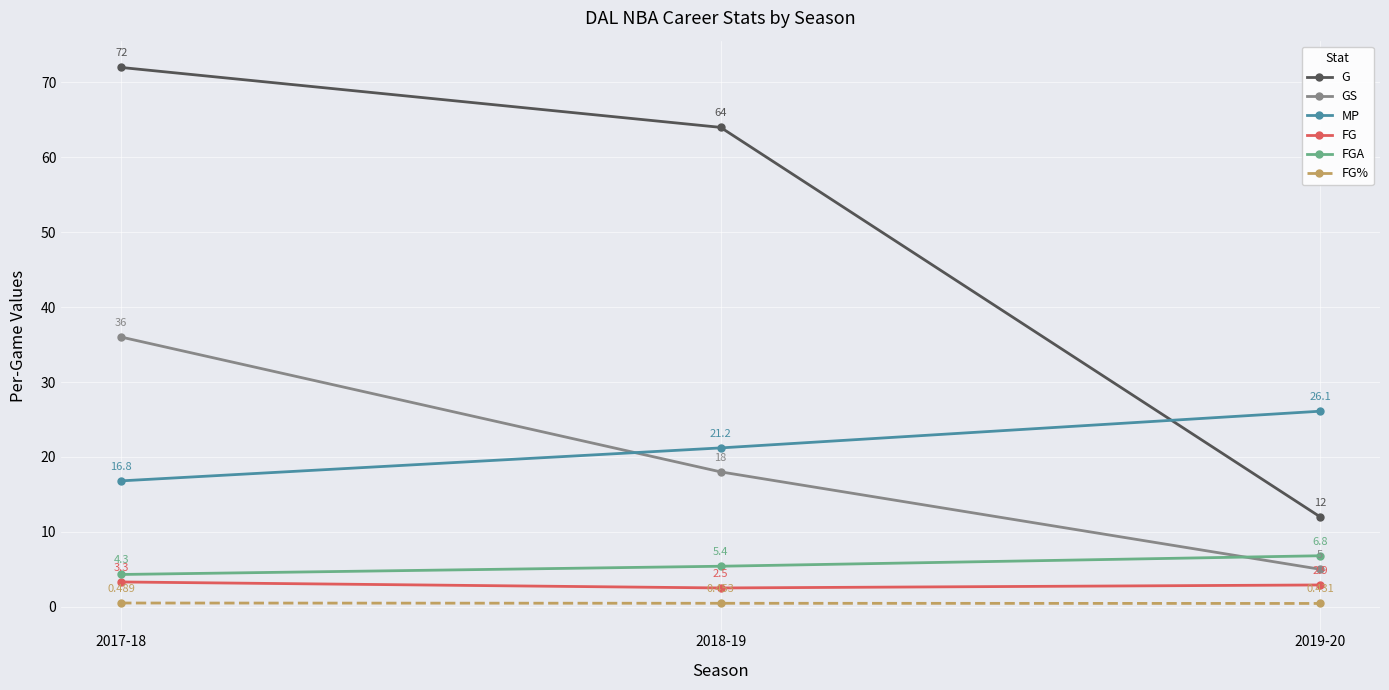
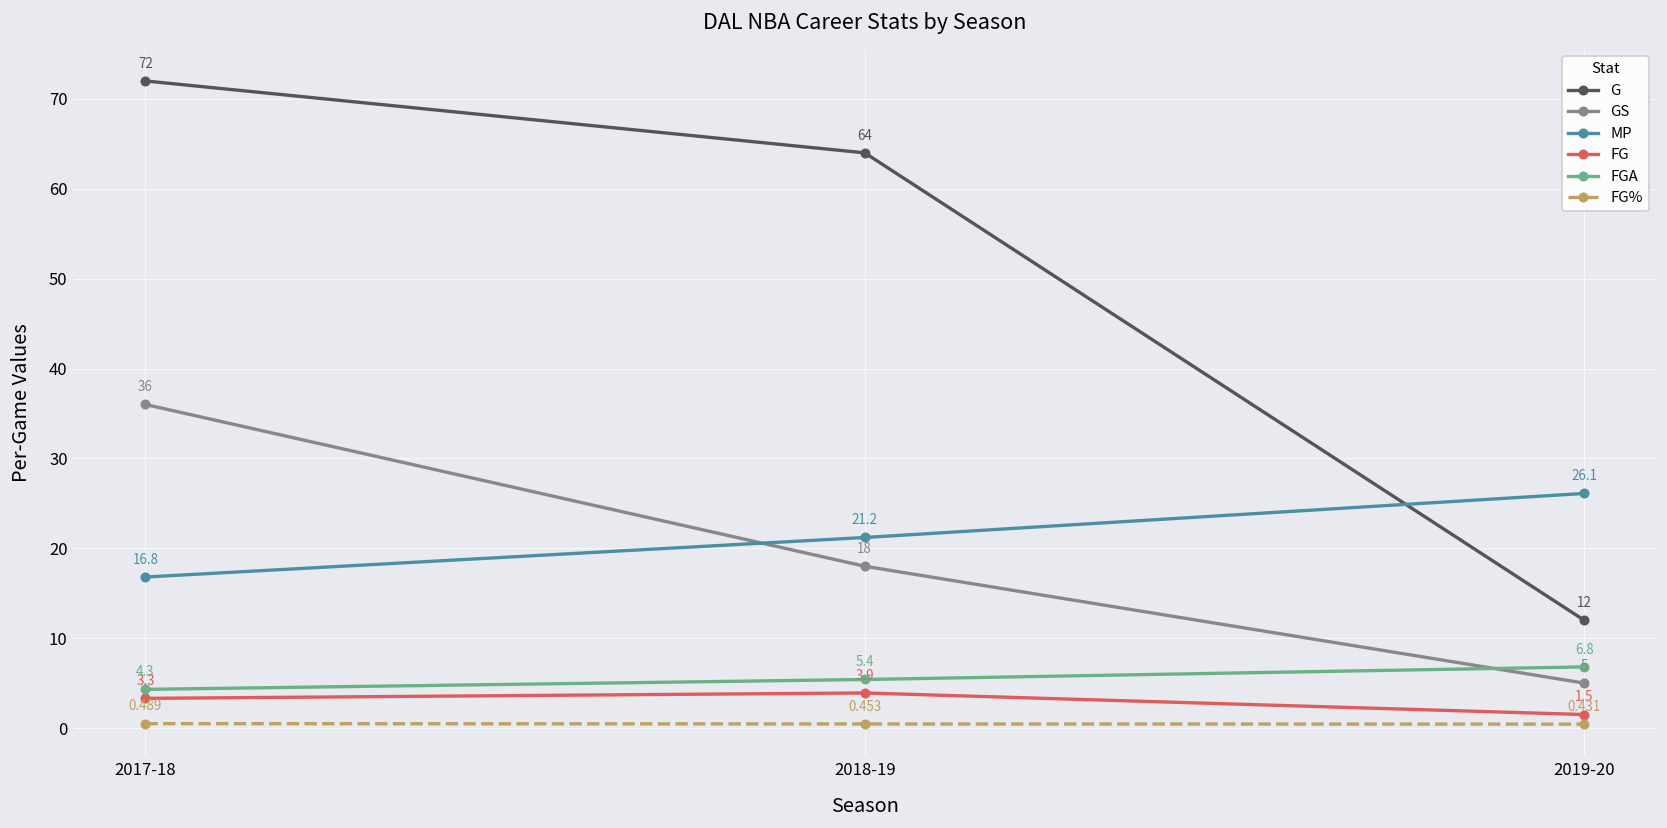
FG, 2018-19: 2.5 -> 3.9
FG, 2019-20: 2.9 -> 1.5
